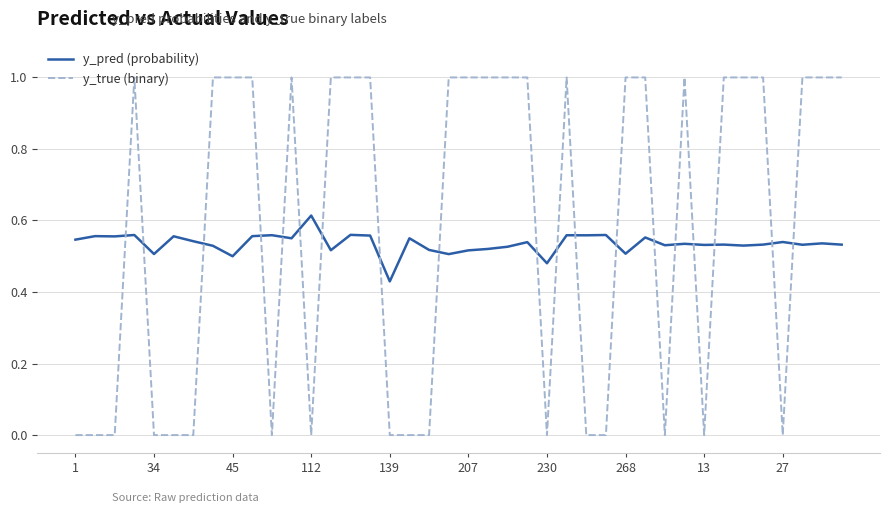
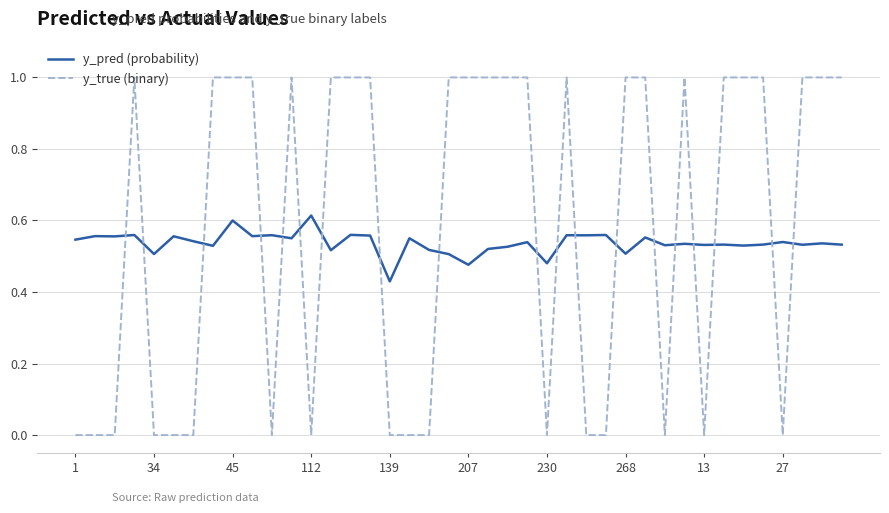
y_pred (probability), 45: 0.5 -> 0.6
y_pred (probability), 207: 0.52 -> 0.48
